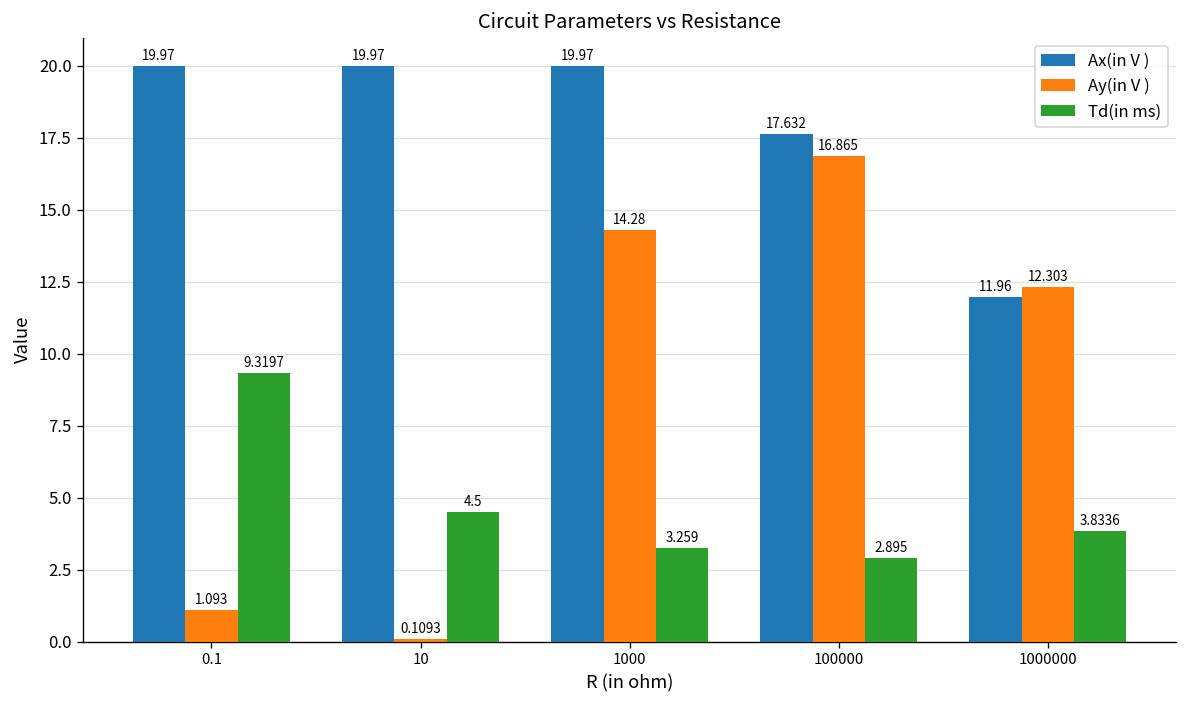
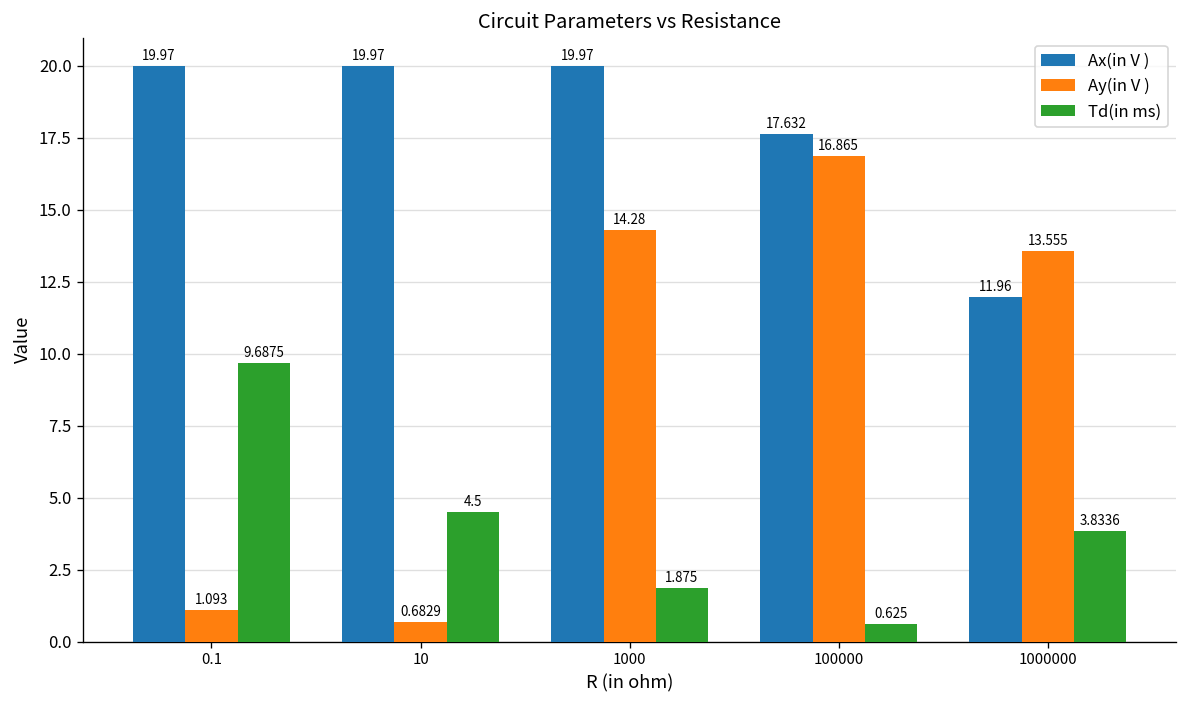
Td(in ms), 0.1: 9.3197 -> 9.6875
Ay(in V ), 10: 0.1093 -> 0.6829
Td(in ms), 1000: 3.259 -> 1.875
Td(in ms), 100000: 2.895 -> 0.625
Ay(in V ), 1000000: 12.303 -> 13.555
